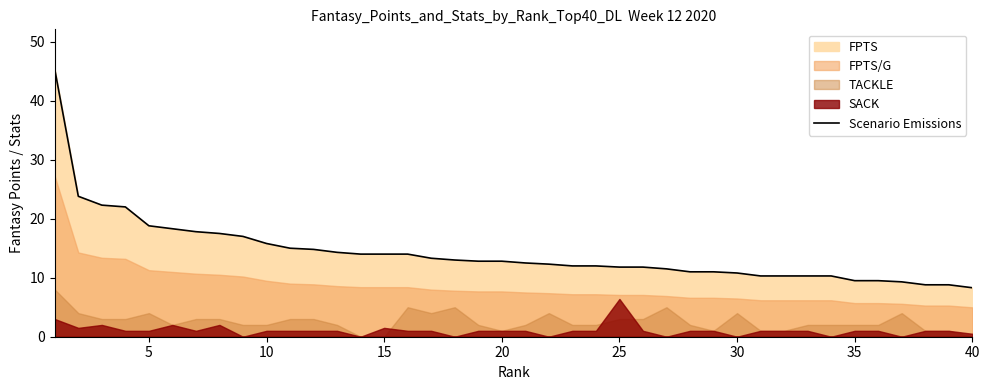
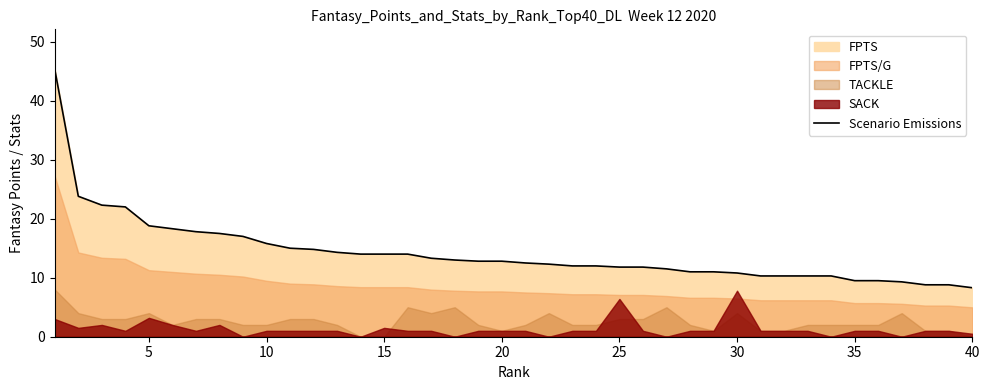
SACK, 5: 1 -> 3
SACK, 30: 0 -> 8
